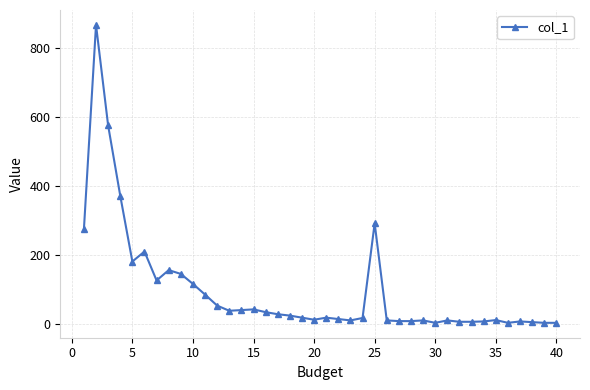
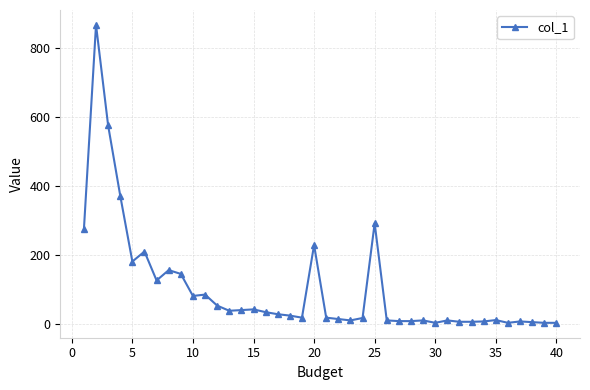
10: 120 -> 80
20: 10 -> 230
